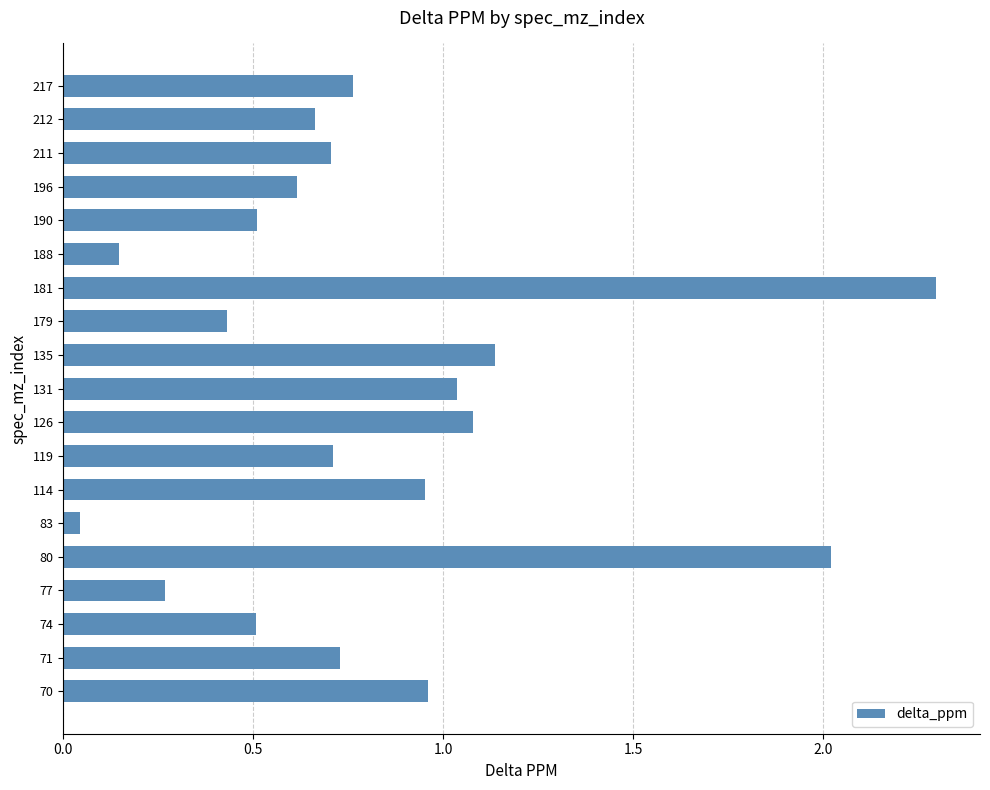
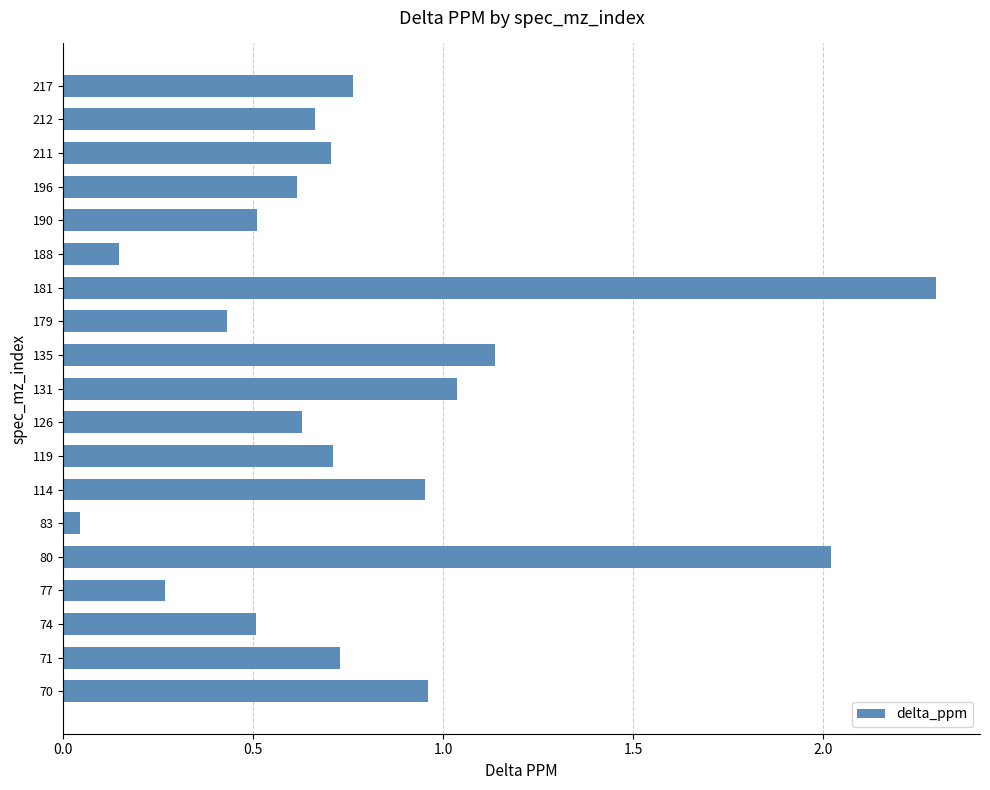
126: 1.08 -> 0.63
